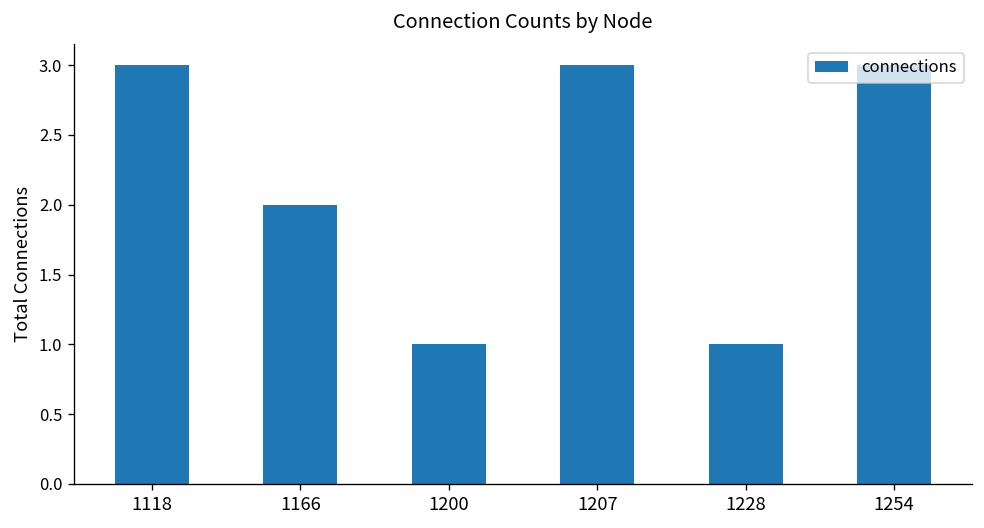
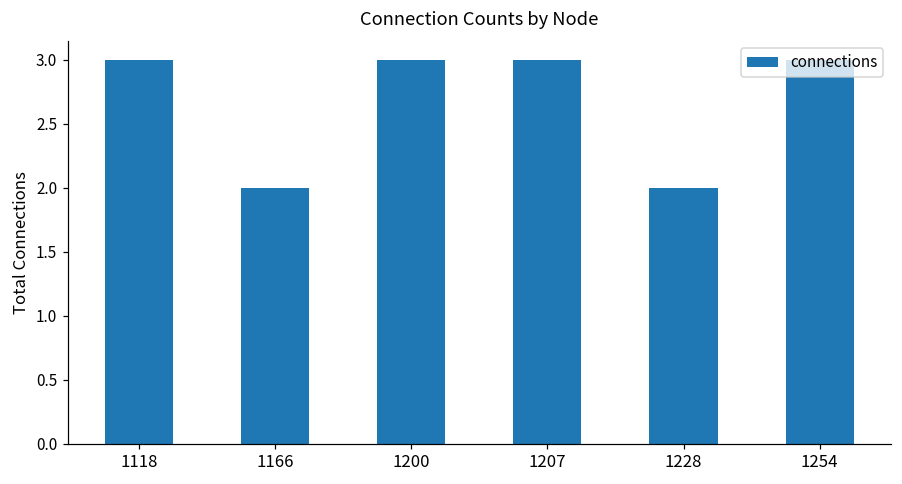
1200: 1 -> 3
1228: 1 -> 2
